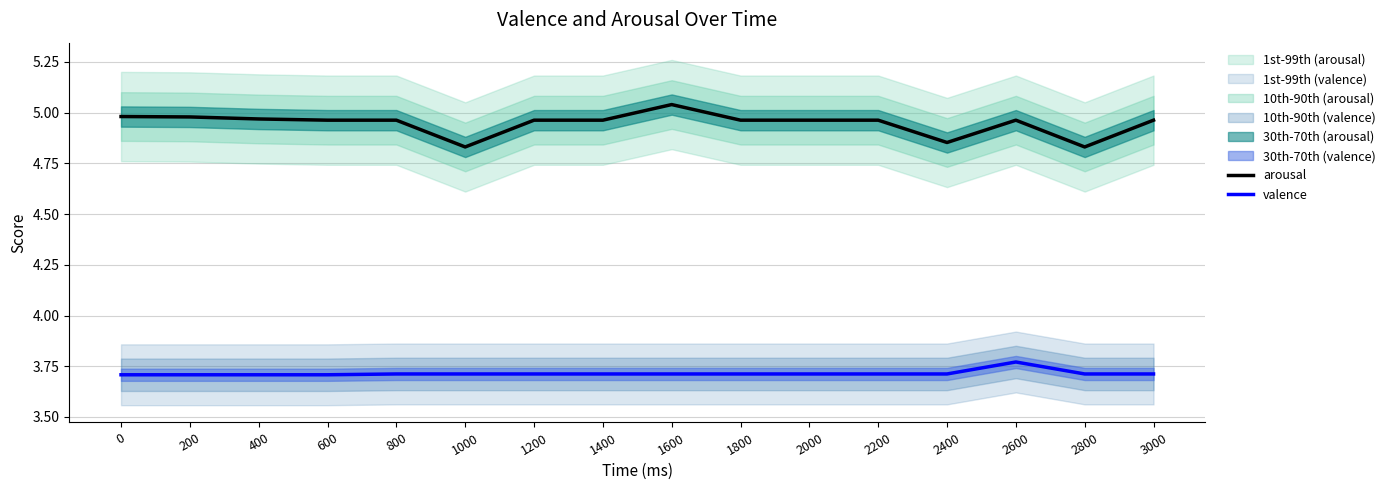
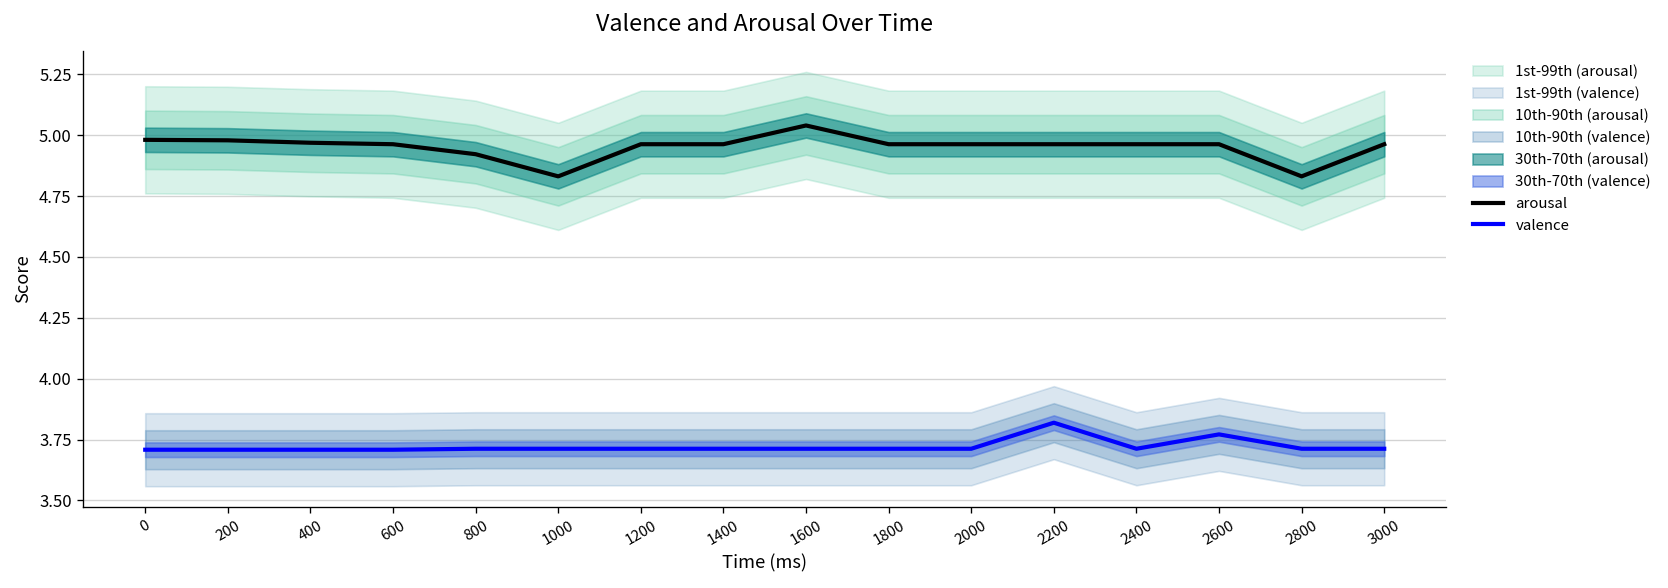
arousal, 800: 4.96 -> 4.92
valence, 2200: 3.71 -> 3.82
arousal, 2400: 4.85 -> 4.96
